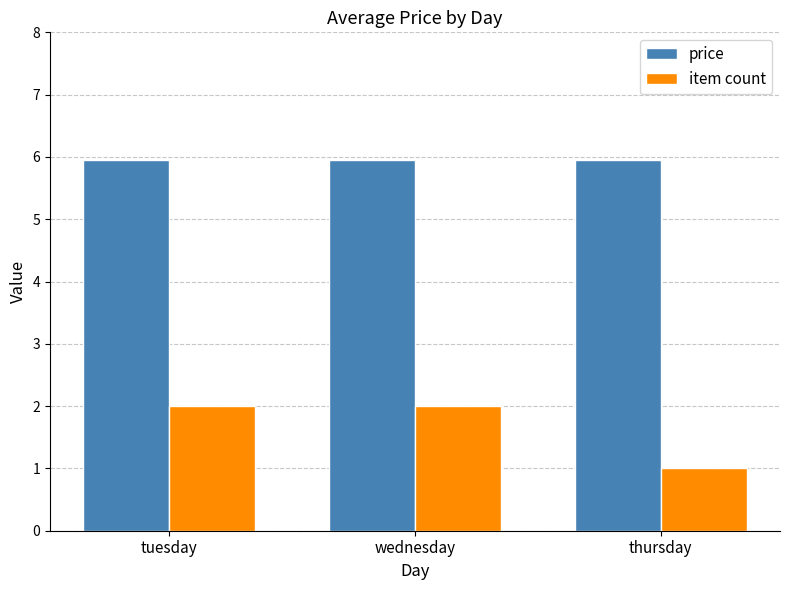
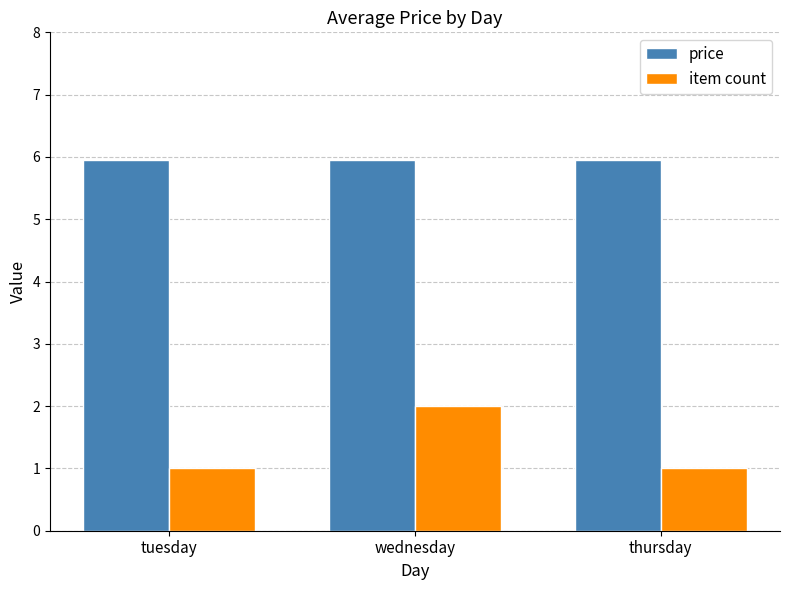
item count, tuesday: 2 -> 1
